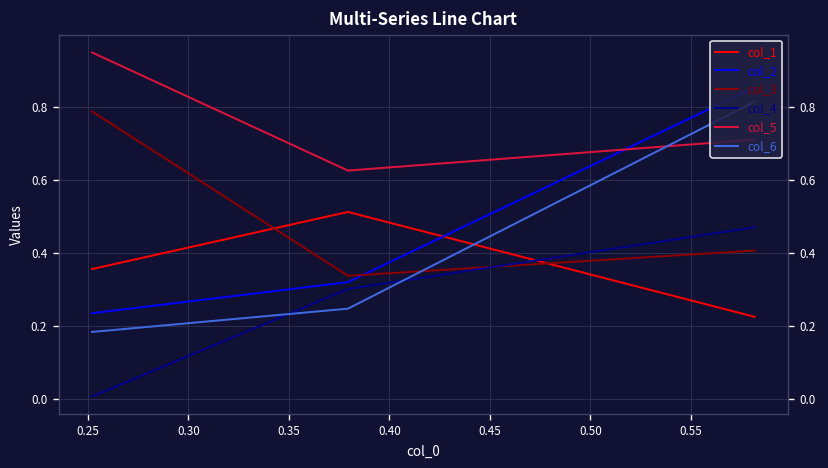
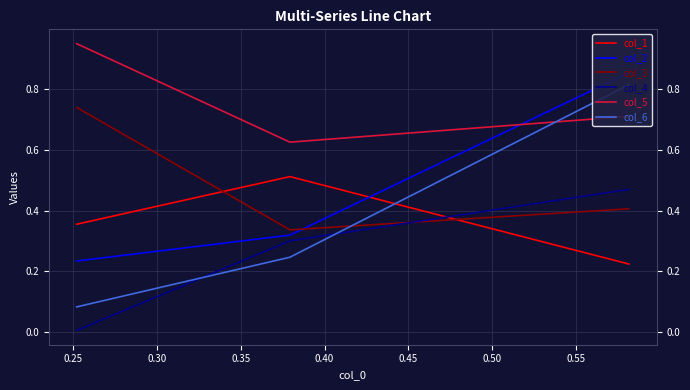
col_3, 0.25: 0.79 -> 0.74
col_6, 0.25: 0.18 -> 0.08
